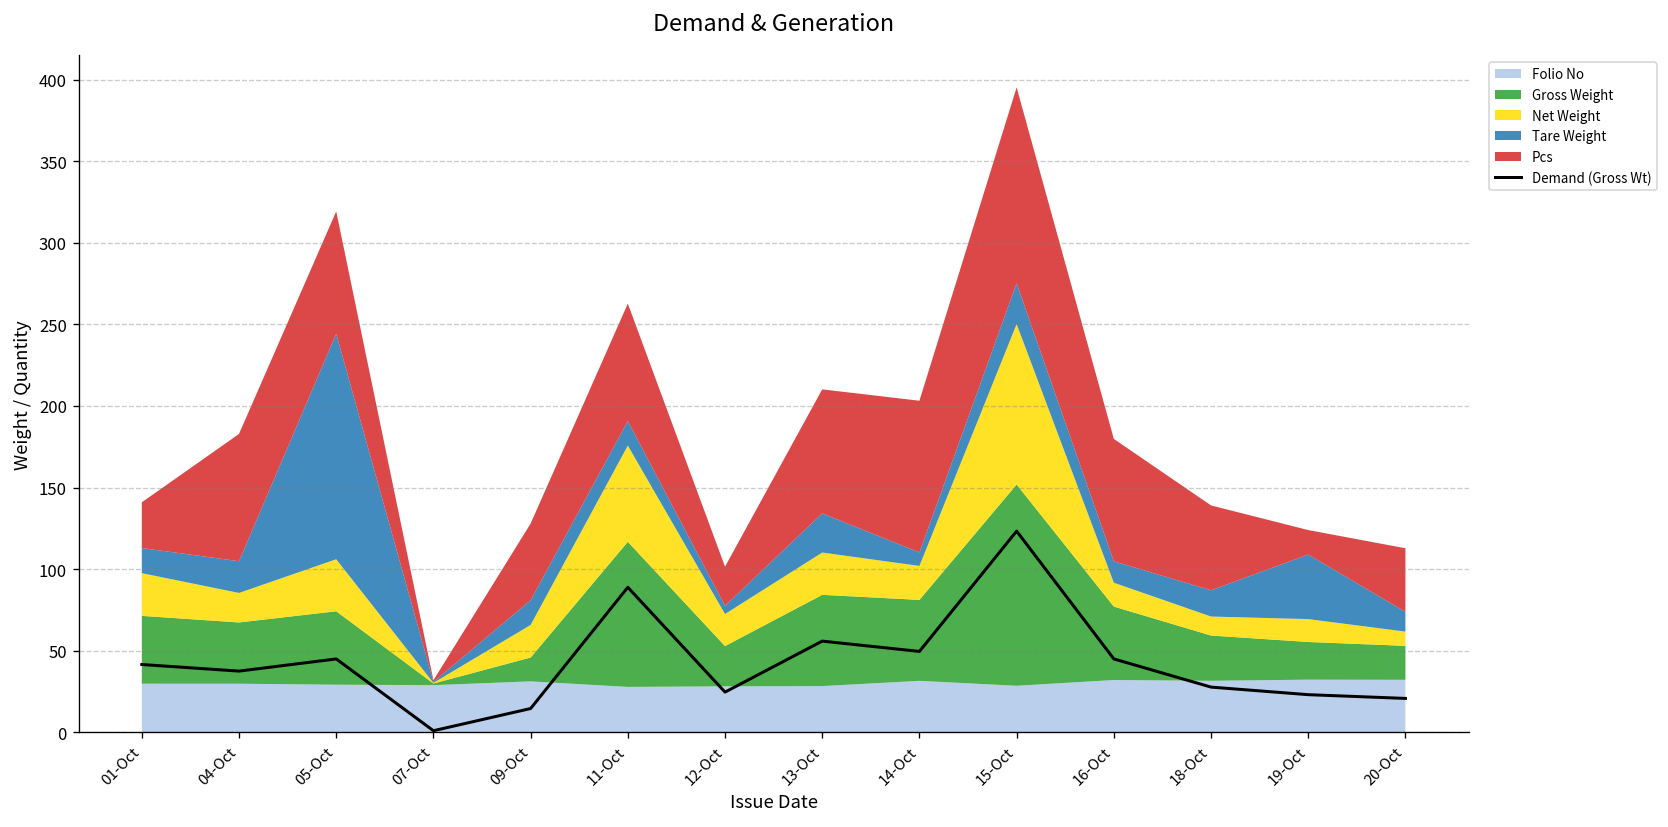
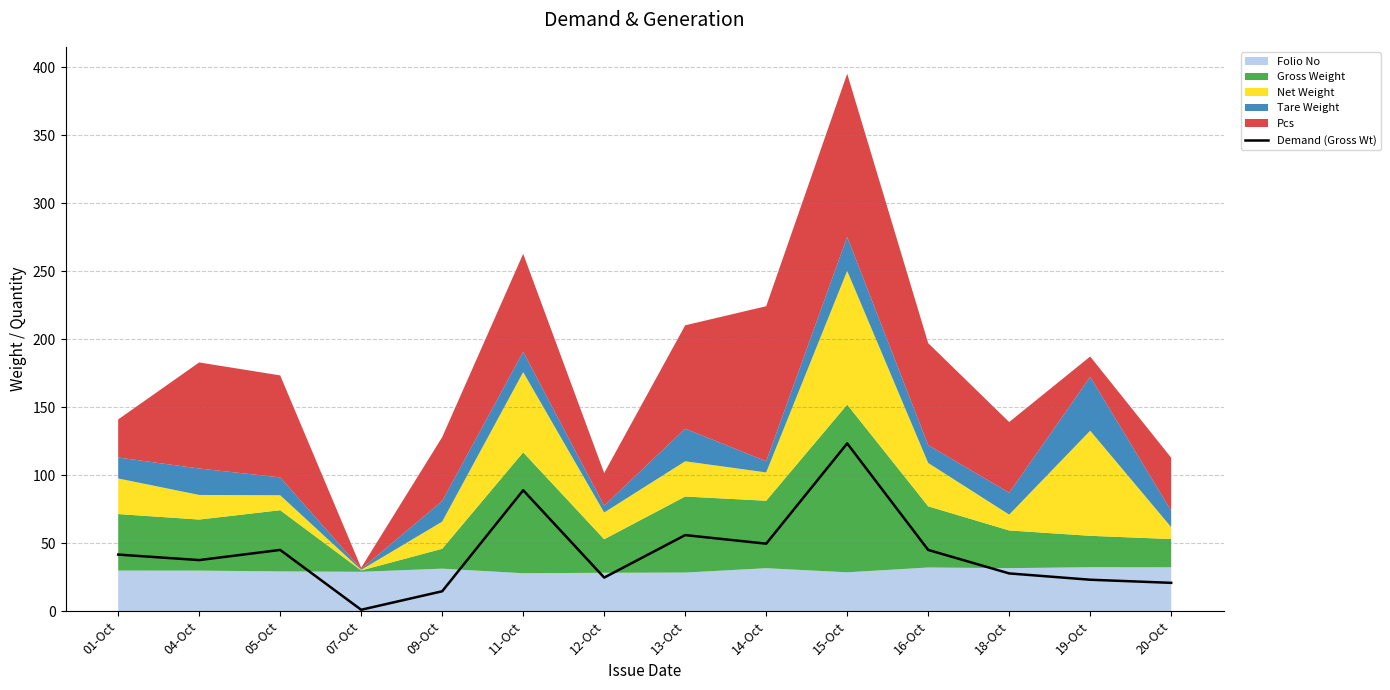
Net Weight, 05-Oct: 32 -> 11
Tare Weight, 05-Oct: 138 -> 13
Pcs, 14-Oct: 93 -> 114
Net Weight, 16-Oct: 15 -> 32
Net Weight, 19-Oct: 14 -> 77
